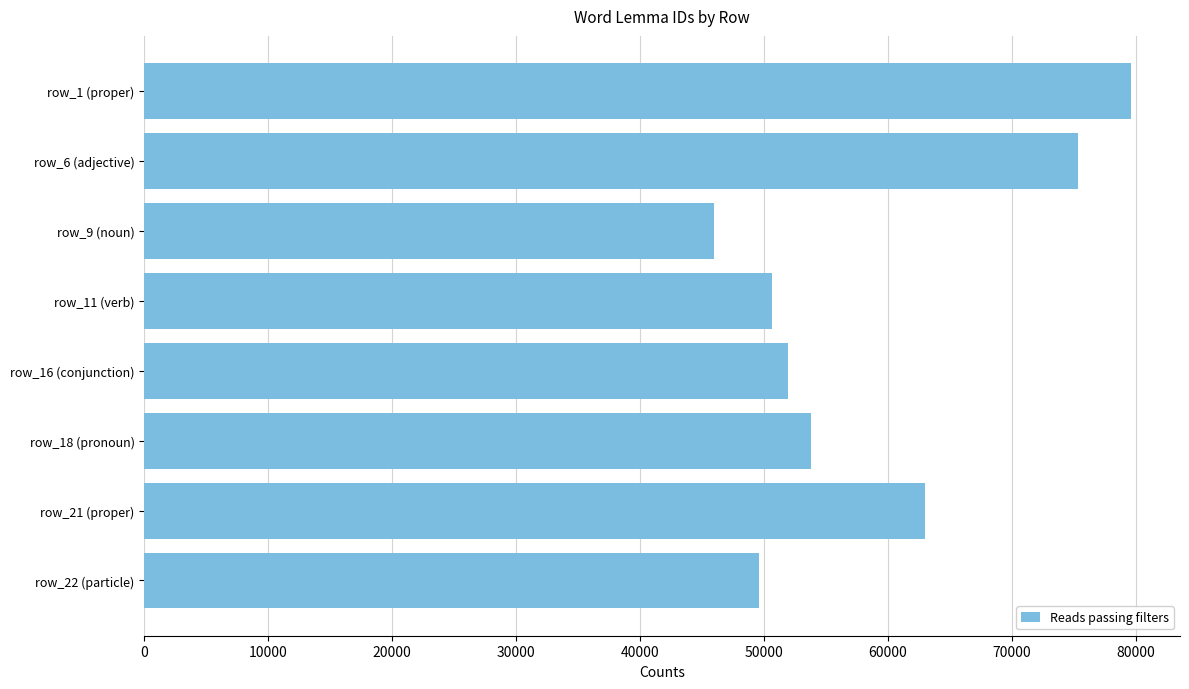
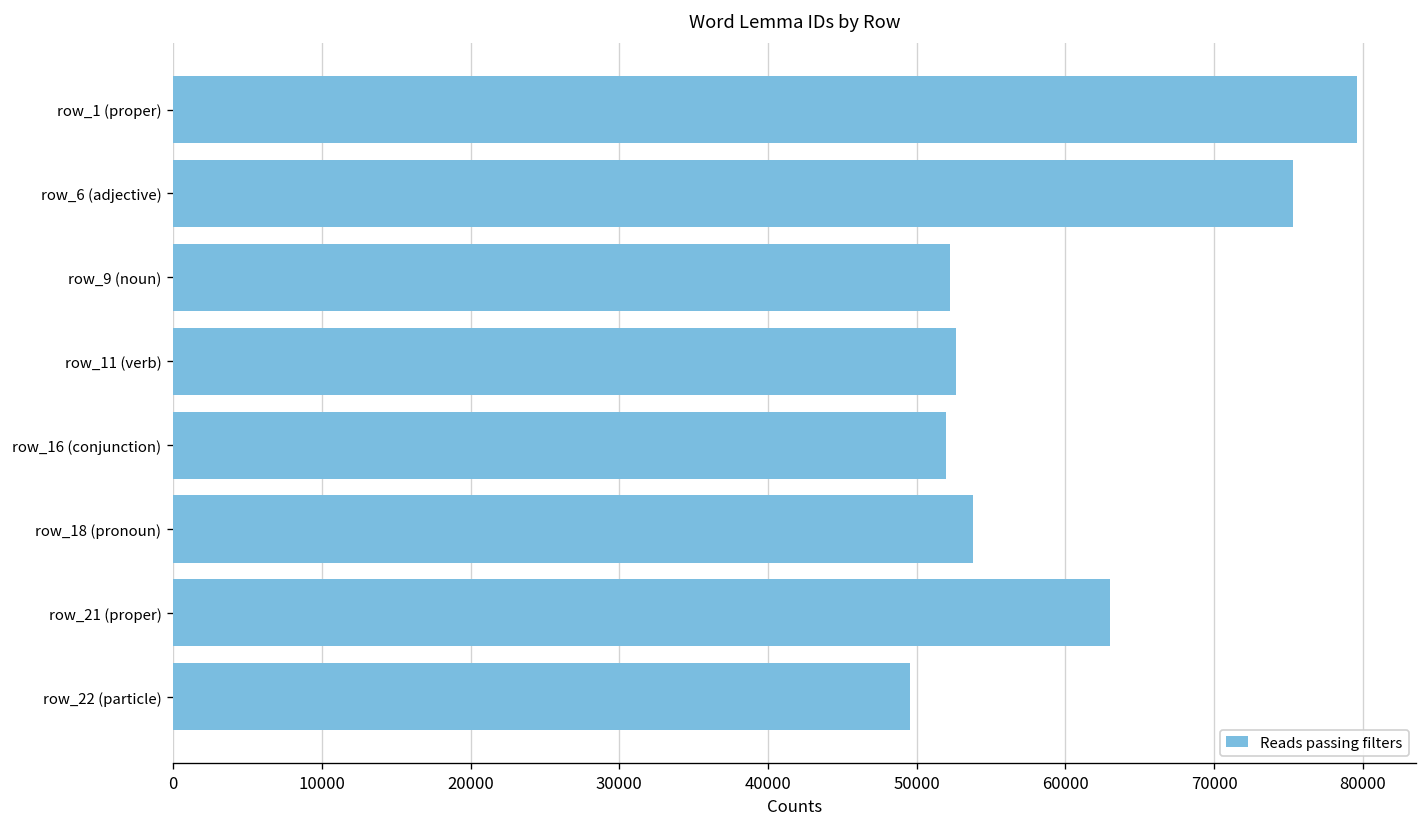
row_9 (noun): 46000 -> 52200
row_11 (verb): 50600 -> 52600
